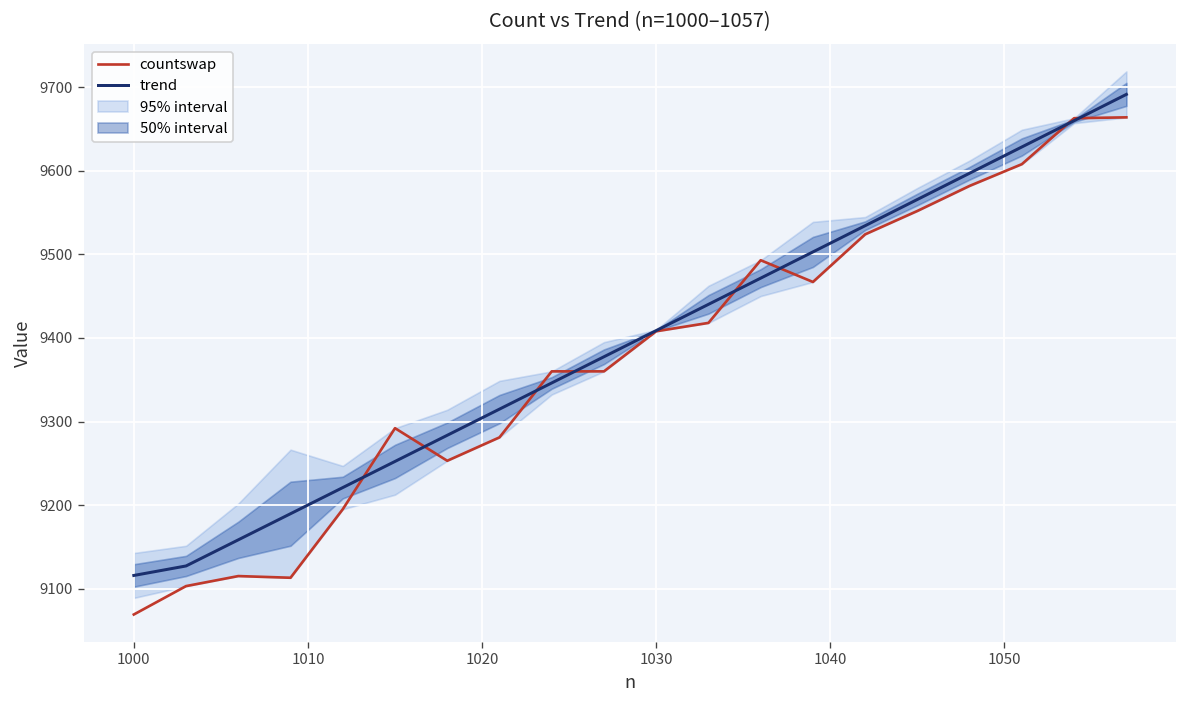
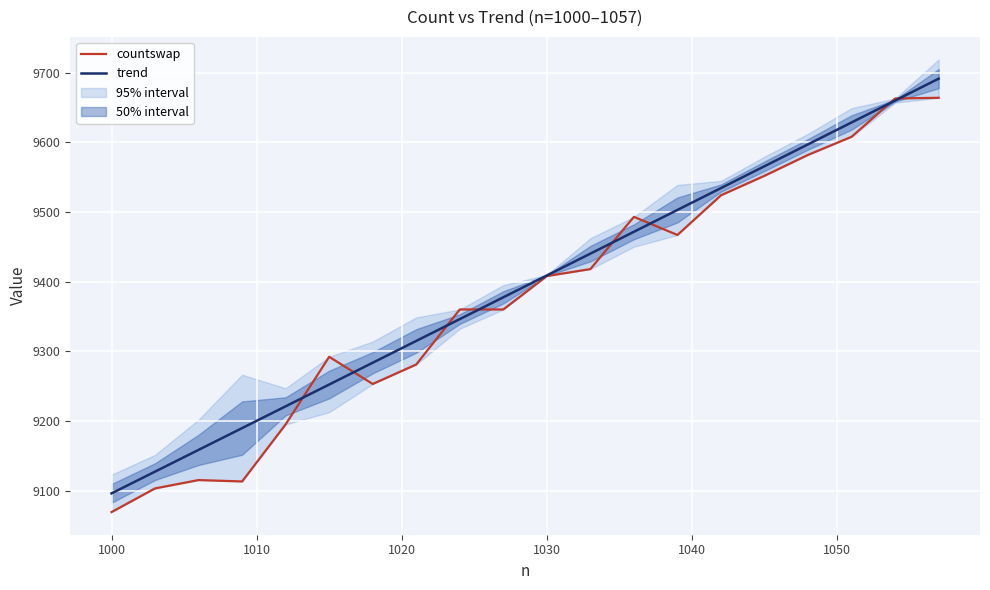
trend, 1000: 9120 -> 9100
